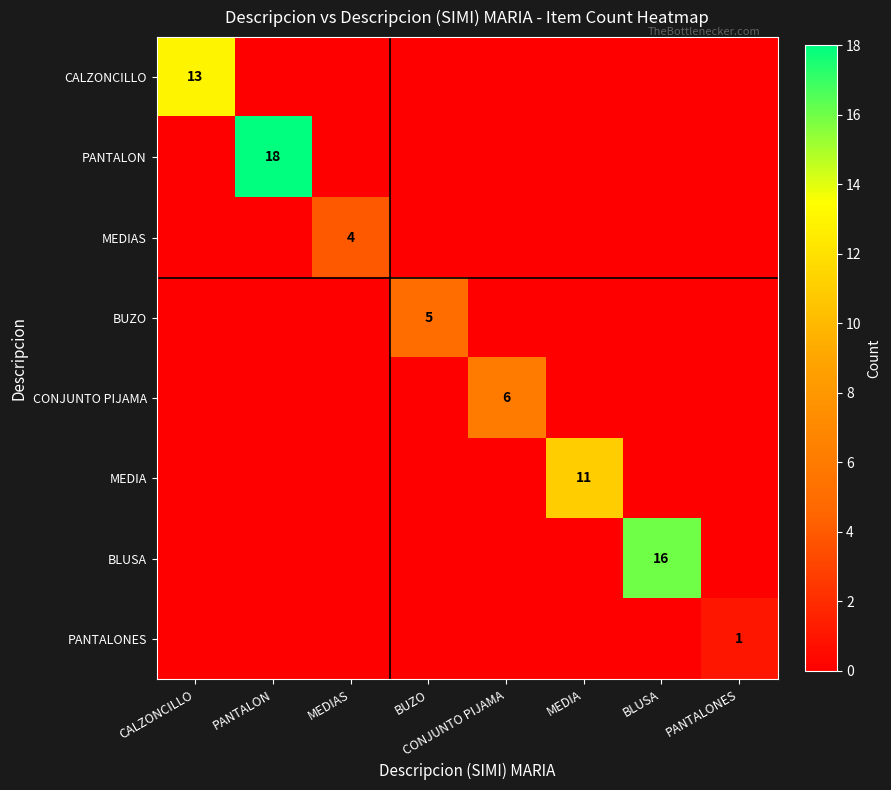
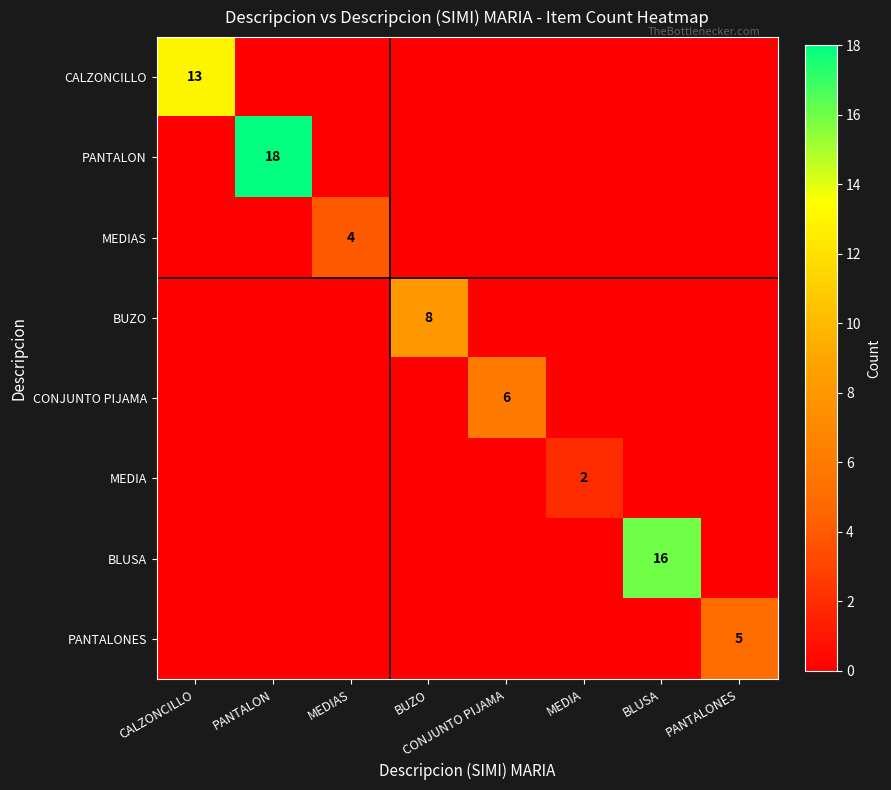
BUZO, BUZO: 5 -> 8
MEDIA, MEDIA: 11 -> 2
PANTALONES, PANTALONES: 1 -> 5
